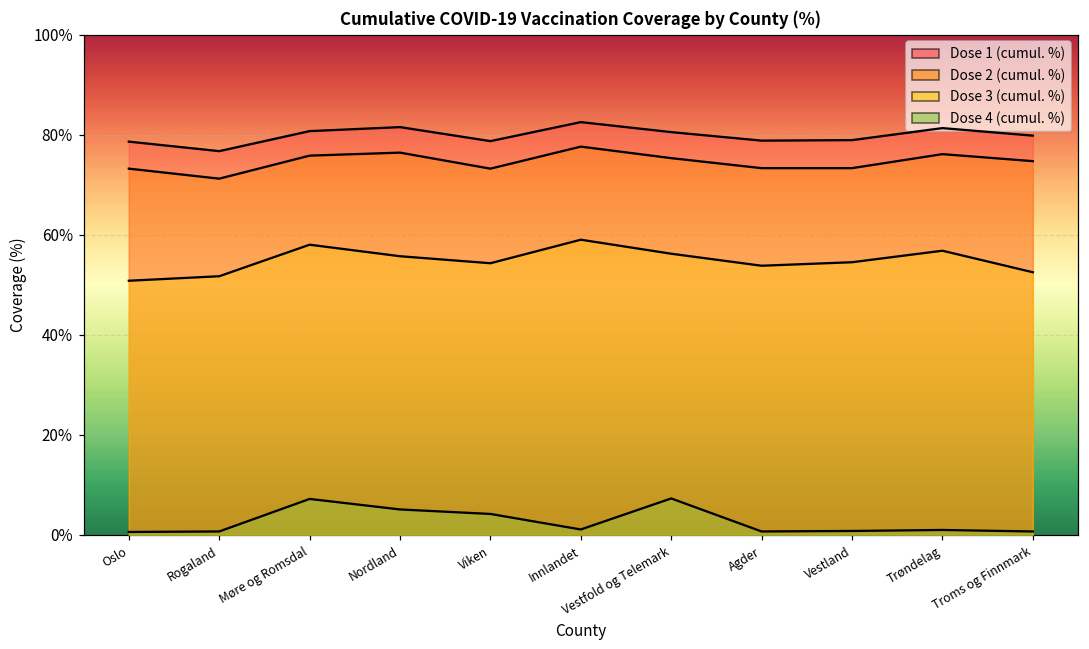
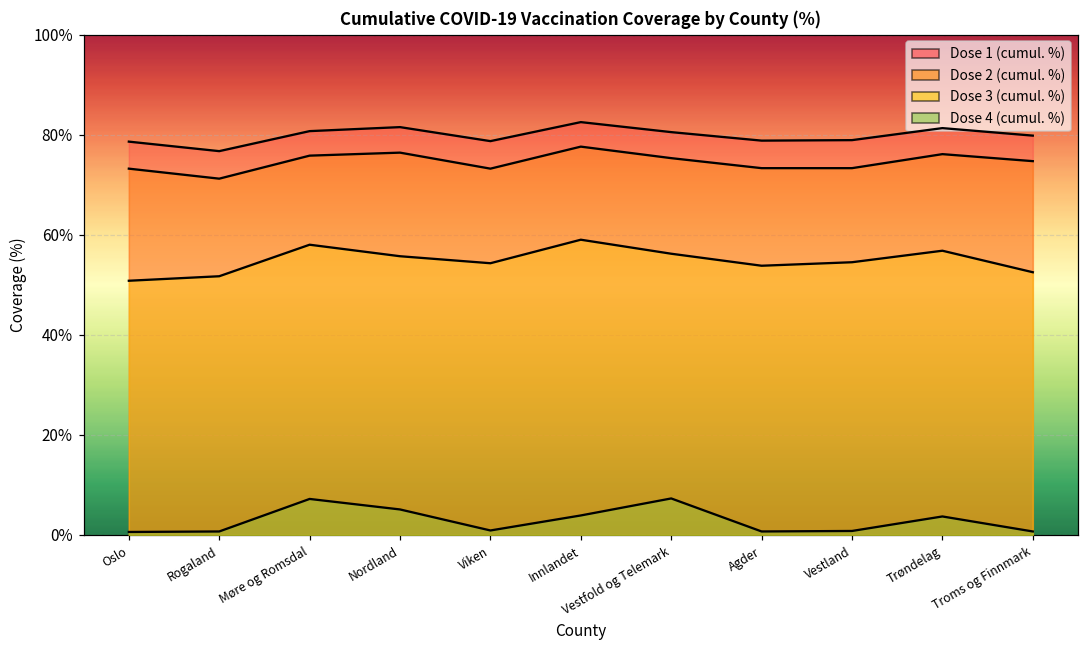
Dose 4 (cumul. %), Viken: 4% -> 1%
Dose 4 (cumul. %), Innlandet: 1% -> 4%
Dose 4 (cumul. %), Trøndelag: 1% -> 4%
